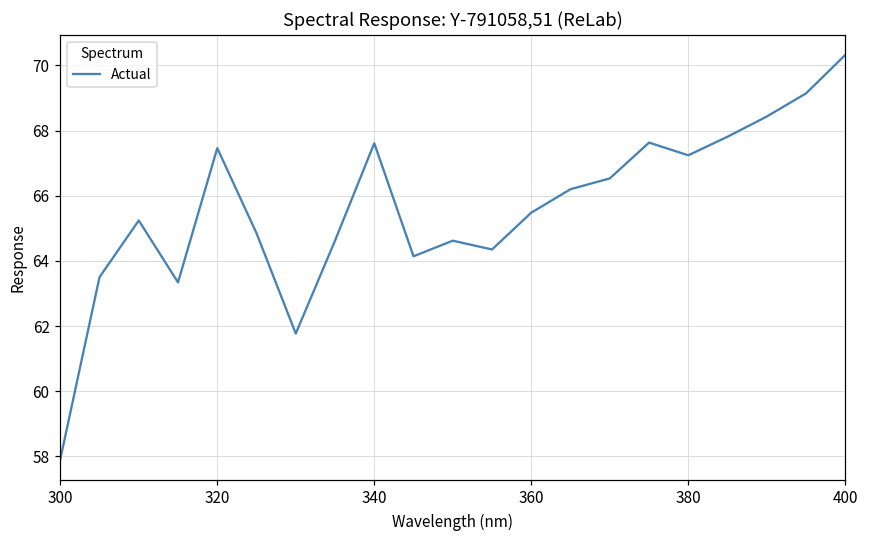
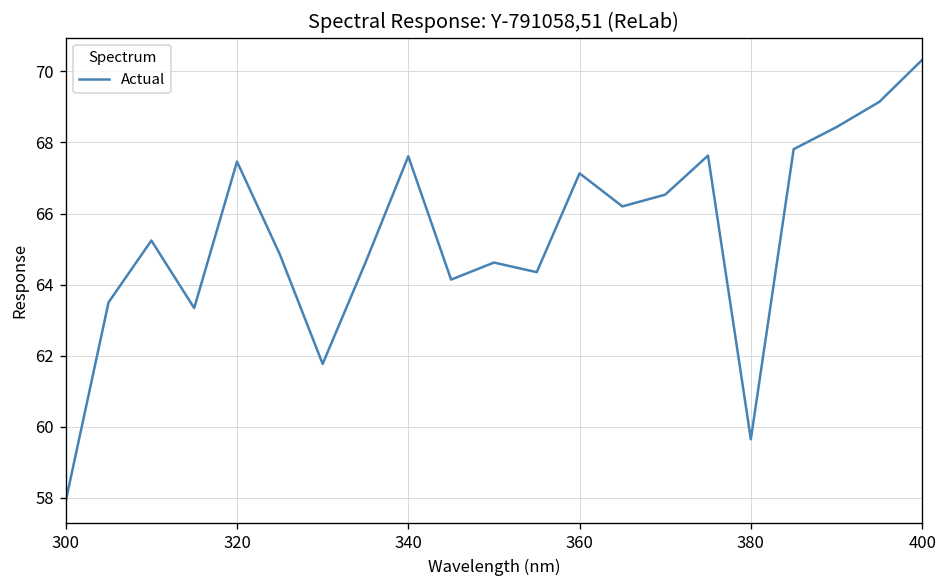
360: 65.5 -> 67.1
380: 67.2 -> 59.7
